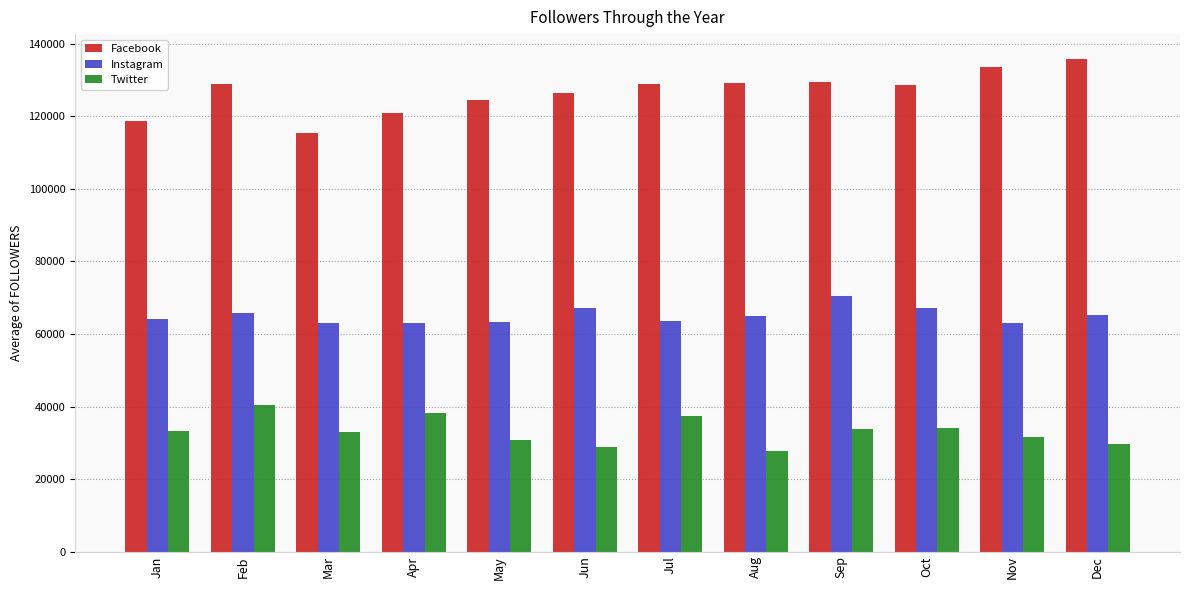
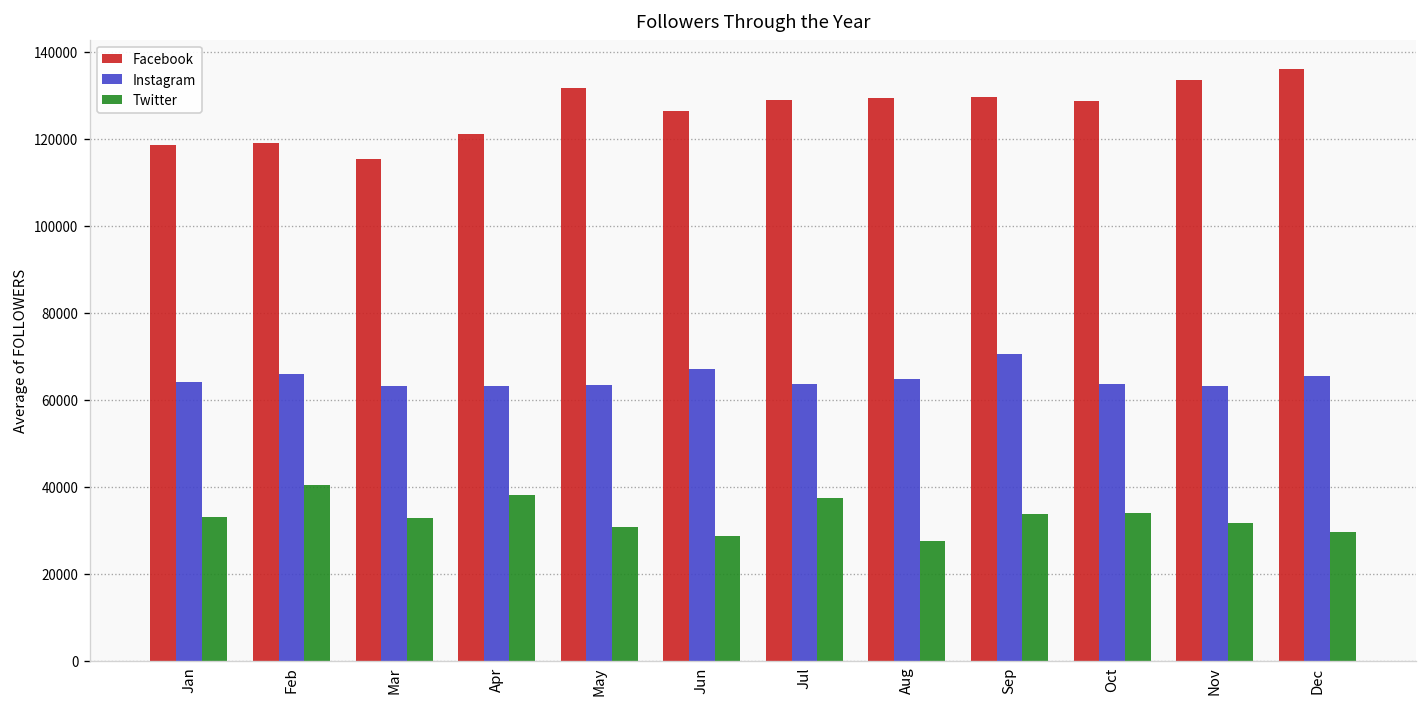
Facebook, Feb: 129000 -> 119000
Facebook, May: 125000 -> 132000
Instagram, Oct: 67000 -> 64000
